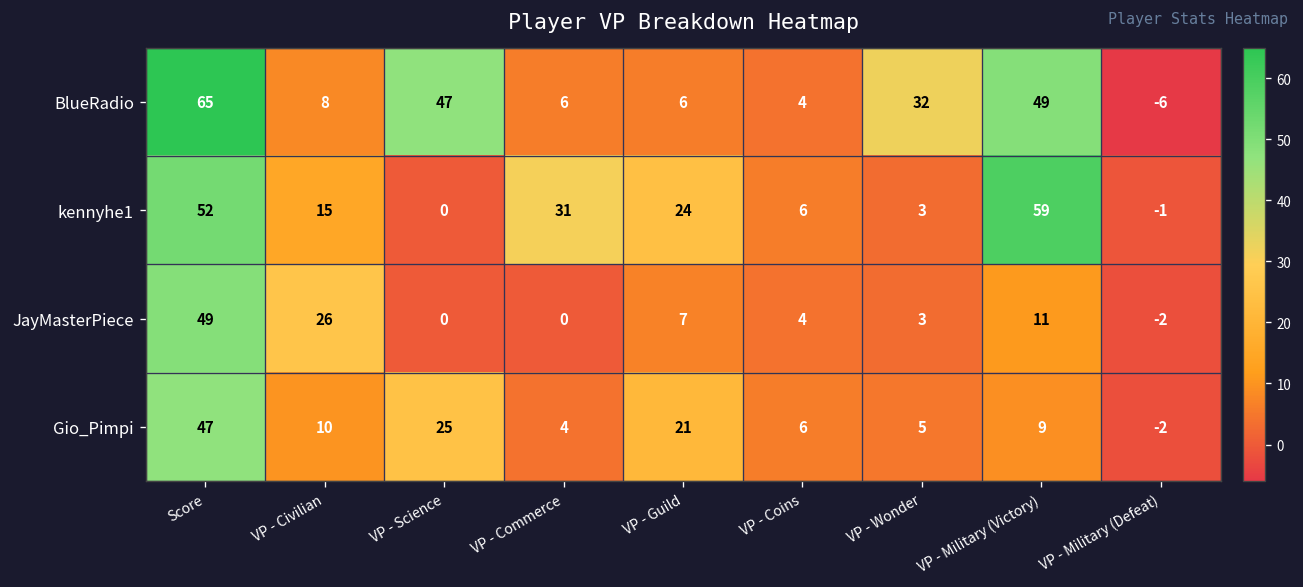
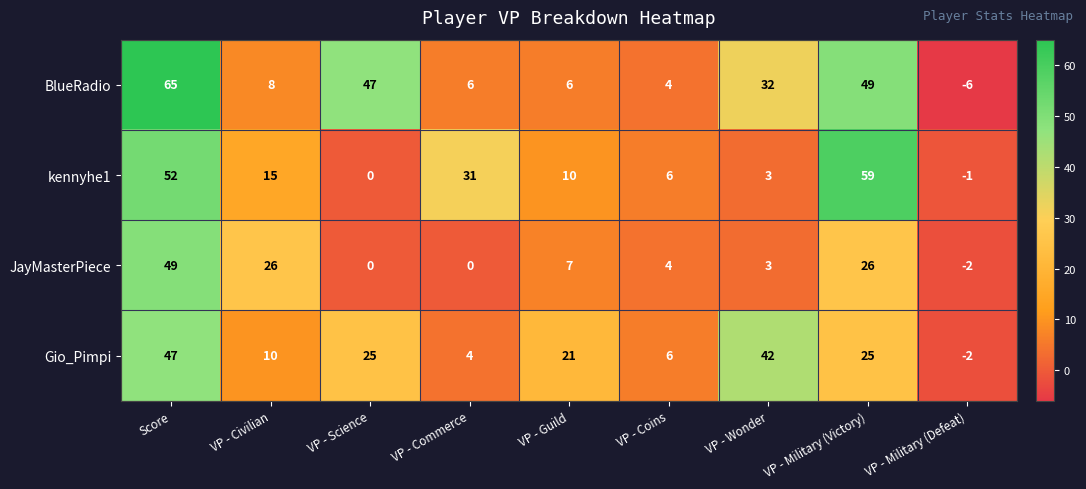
kennyhe1, VP - Guild: 24 -> 10
JayMasterPiece, VP - Military (Victory): 11 -> 26
Gio_Pimpi, VP - Wonder: 5 -> 42
Gio_Pimpi, VP - Military (Victory): 9 -> 25
